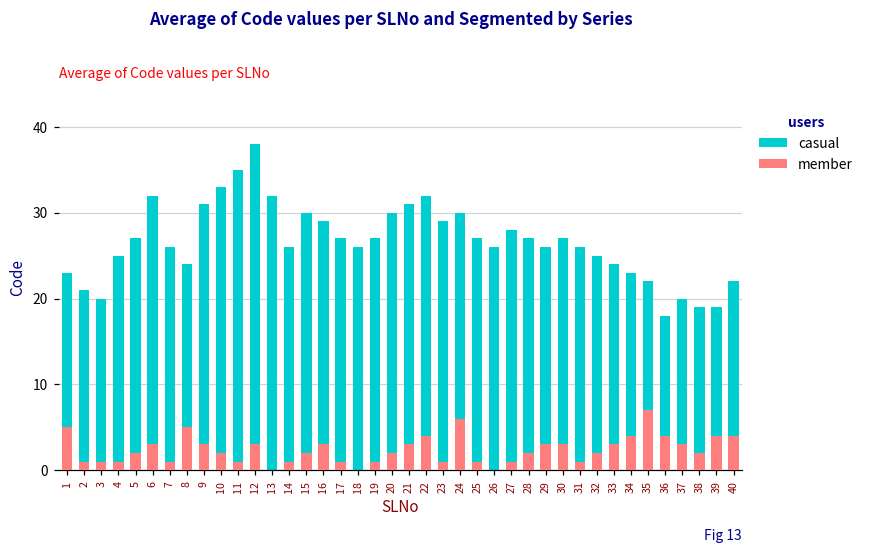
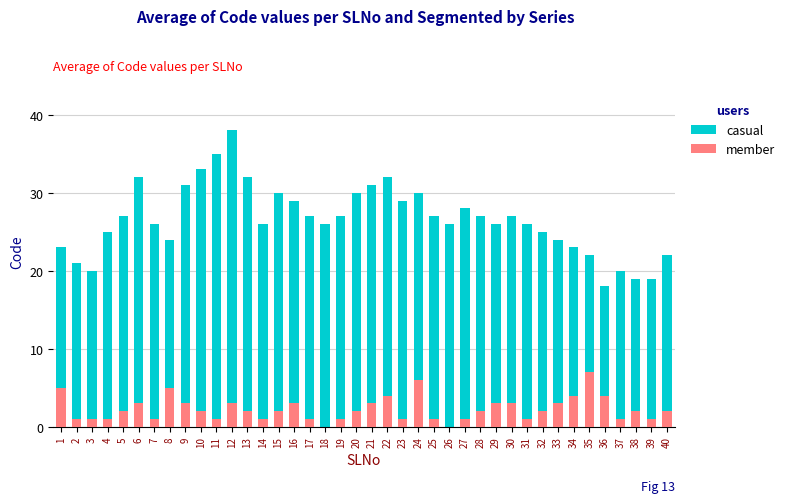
member, 13: 0 -> 2
member, 37: 3 -> 1
member, 39: 4 -> 1
member, 40: 4 -> 2
